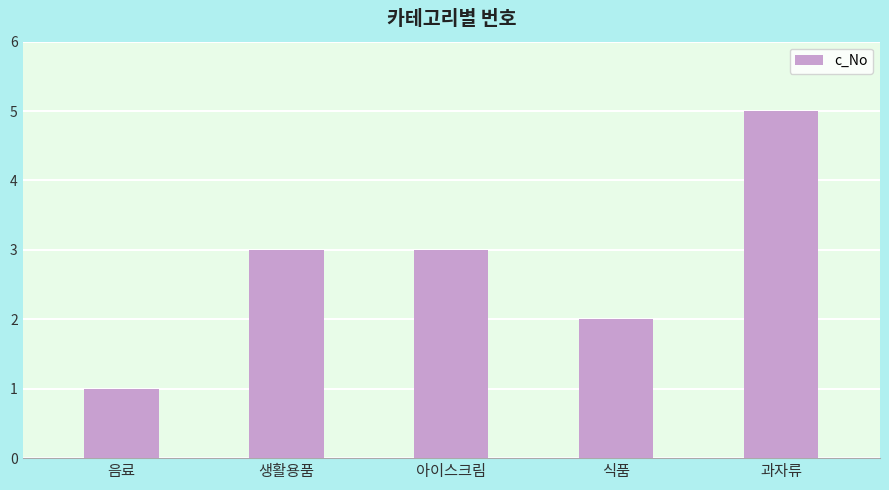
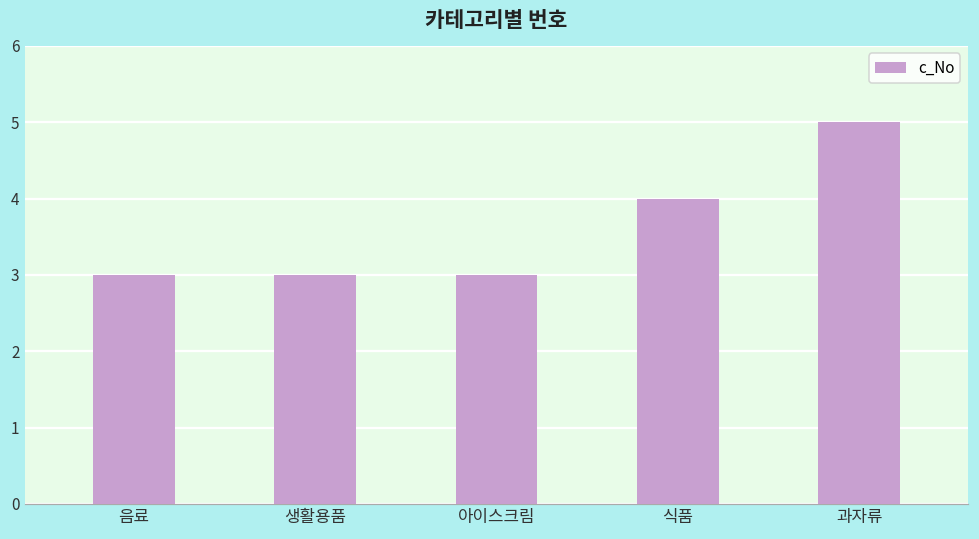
음료: 1 -> 3
식품: 2 -> 4
